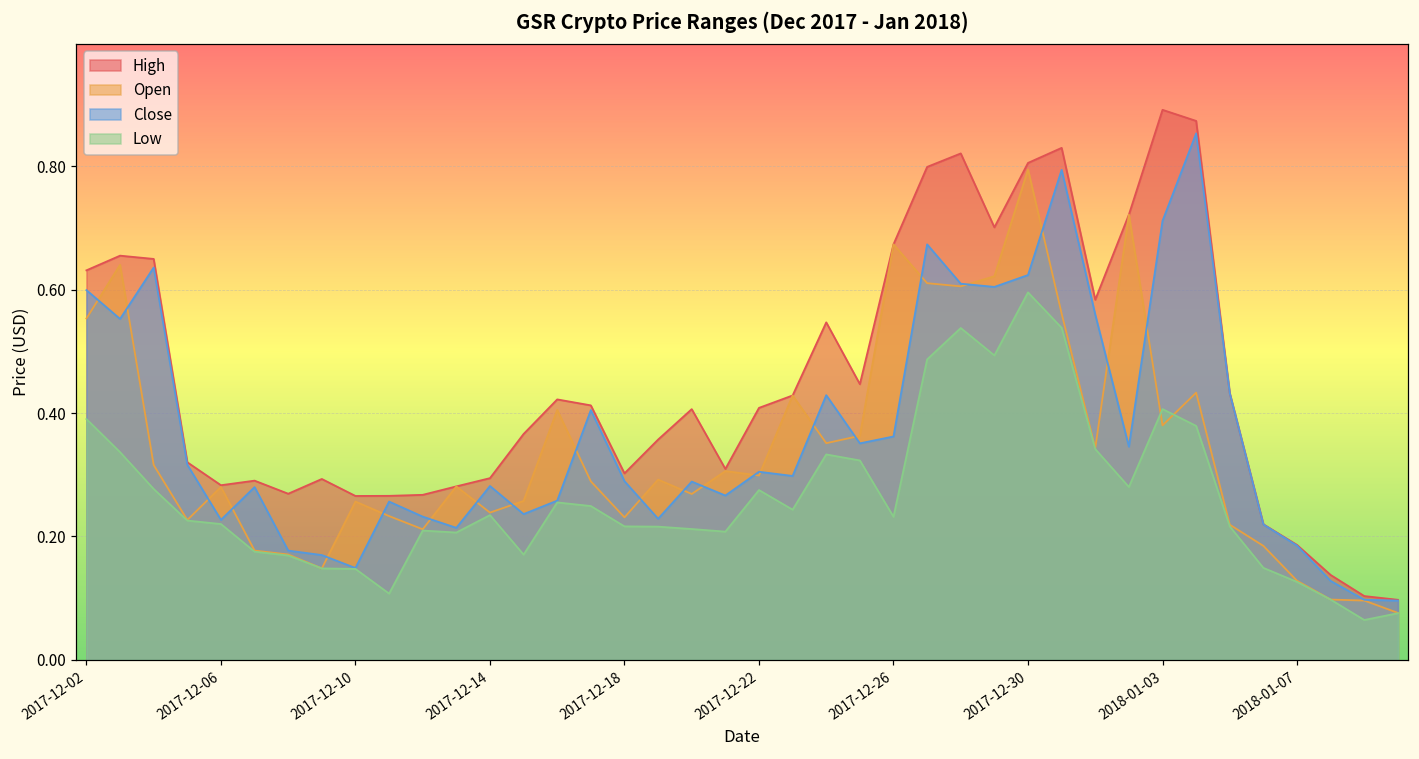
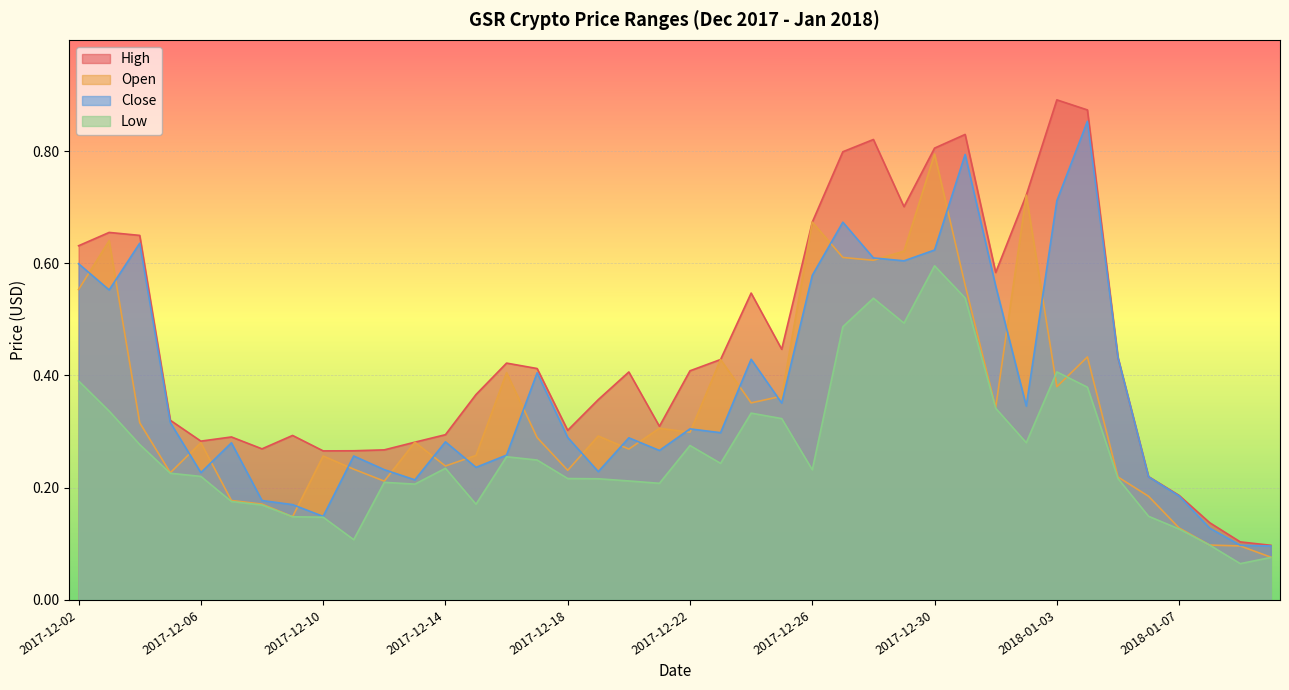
Close, 2017-12-26: 0.36 -> 0.58
